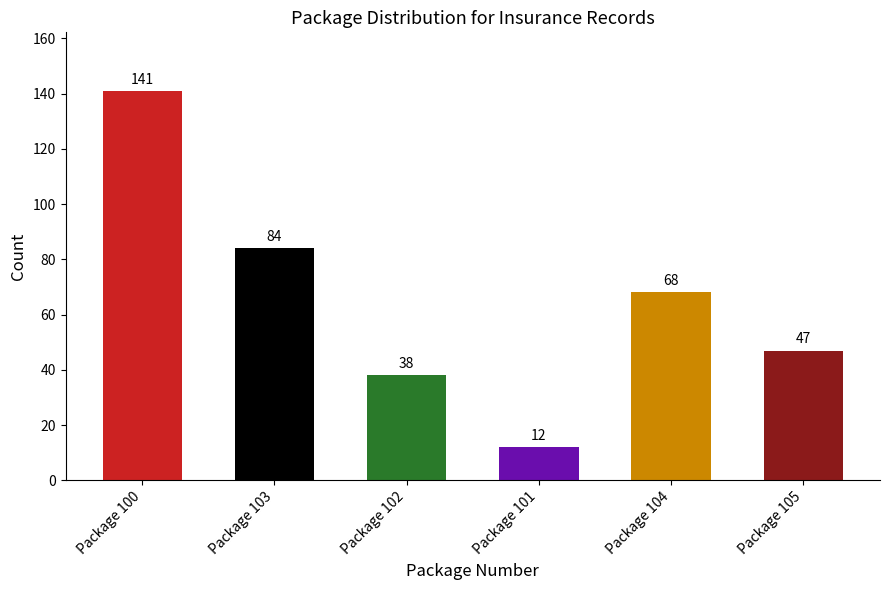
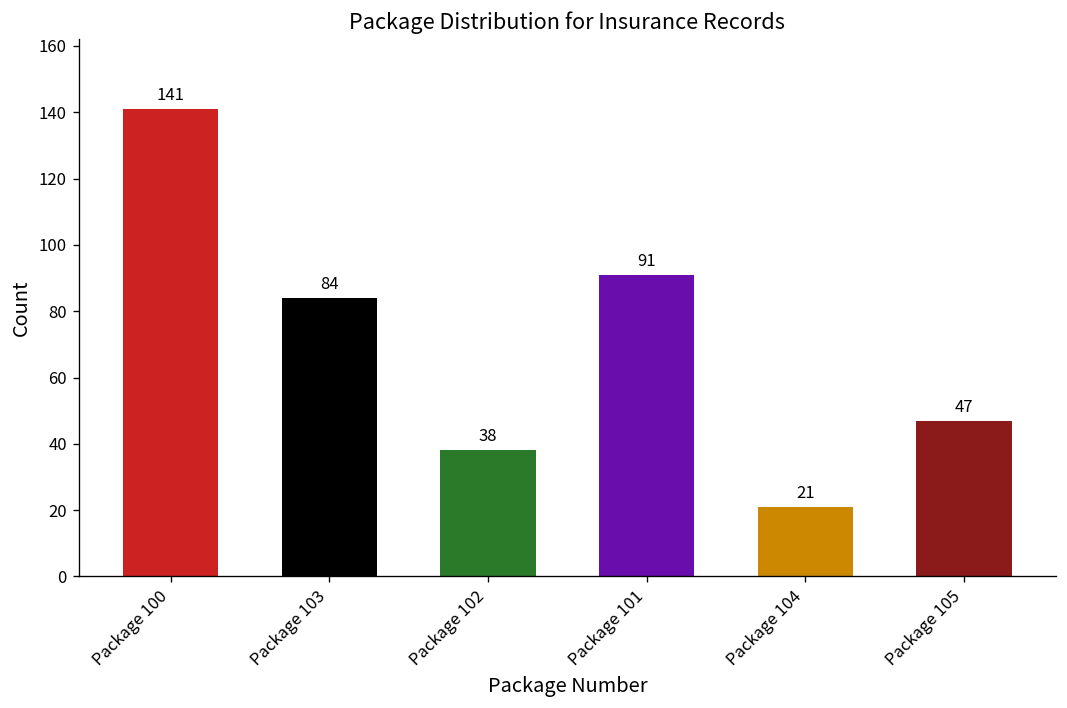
Package 101: 12 -> 91
Package 104: 68 -> 21
